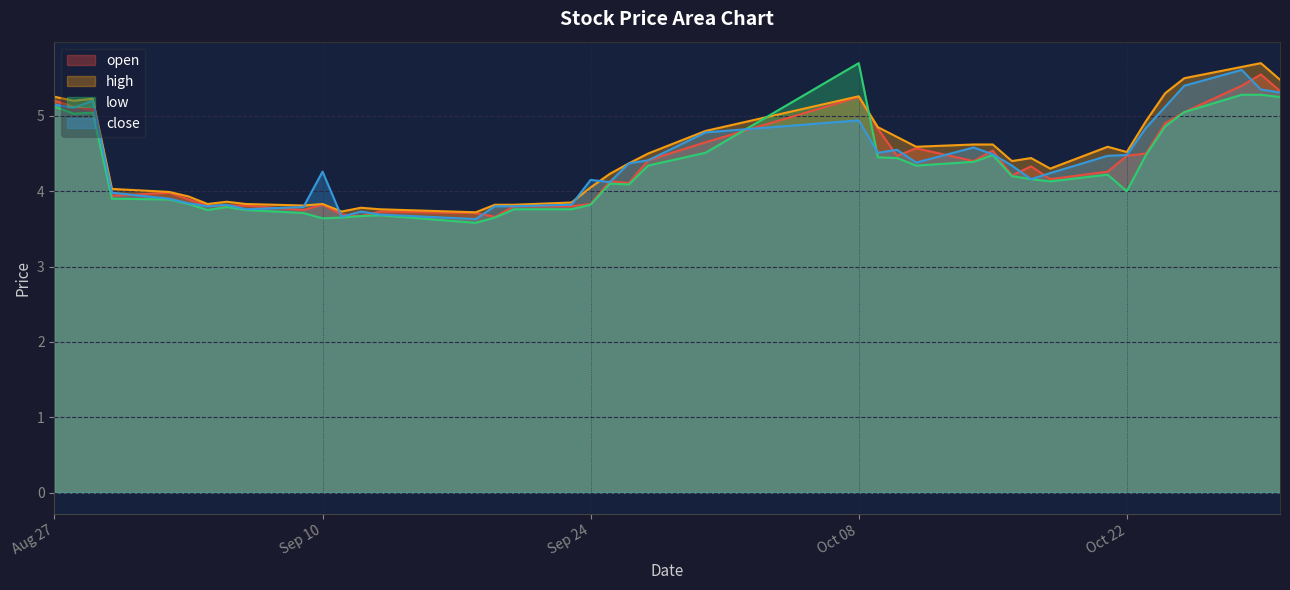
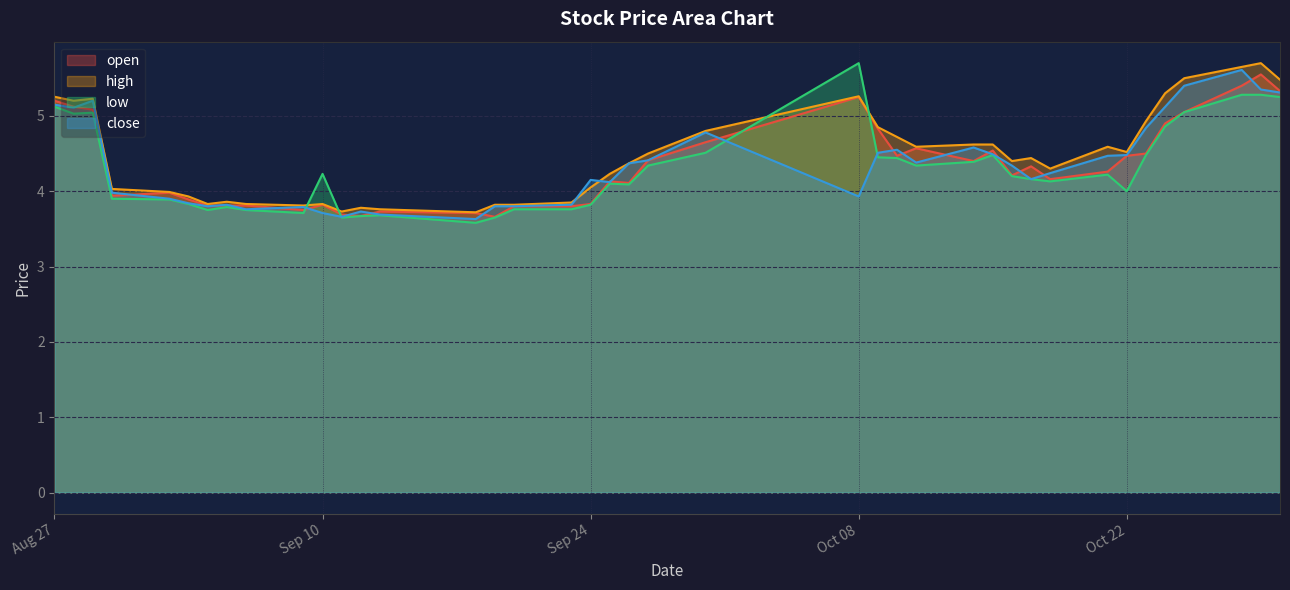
low, Sep 10: 3.6 -> 4.2
close, Sep 10: 4.3 -> 3.7
close, Oct 08: 4.9 -> 3.9
